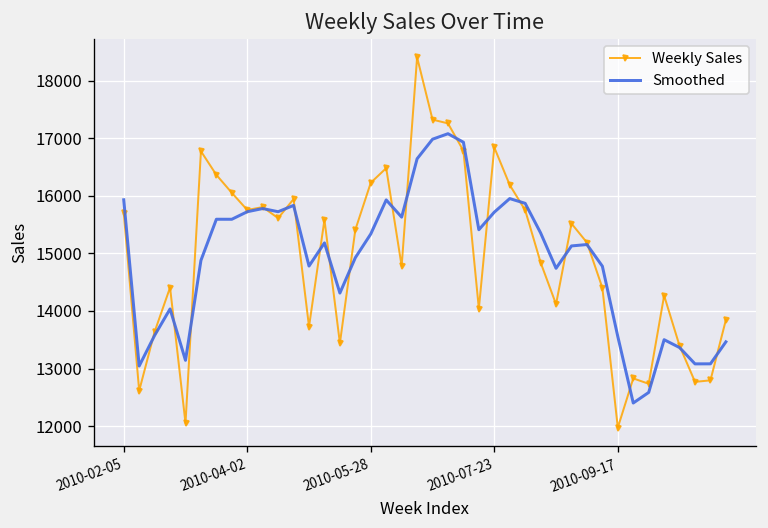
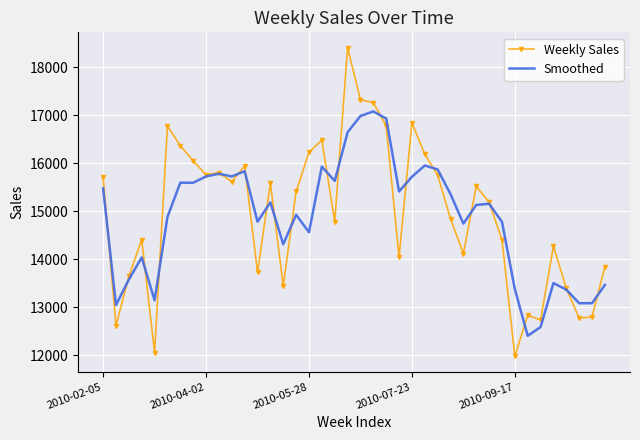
Smoothed, 2010-02-05: 15900 -> 15500
Smoothed, 2010-05-28: 15300 -> 14600
Smoothed, 2010-09-17: 13600 -> 13400
